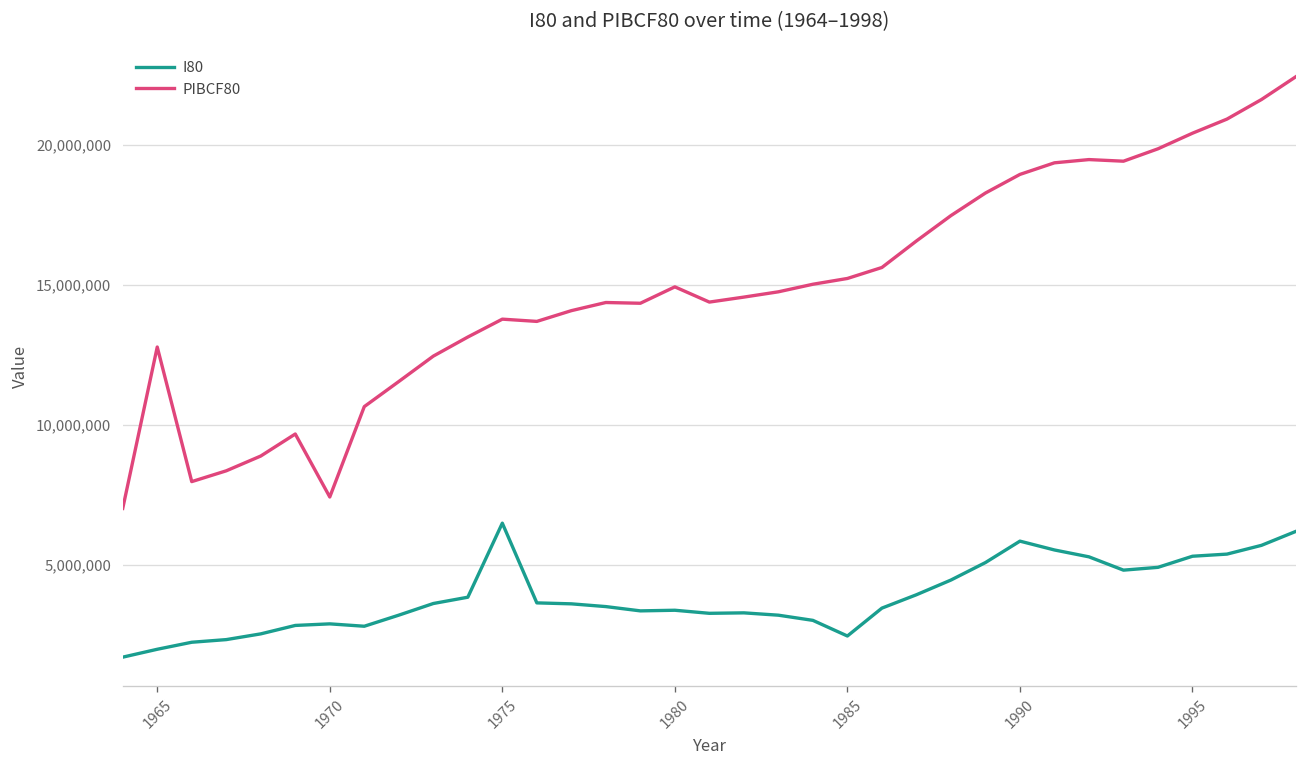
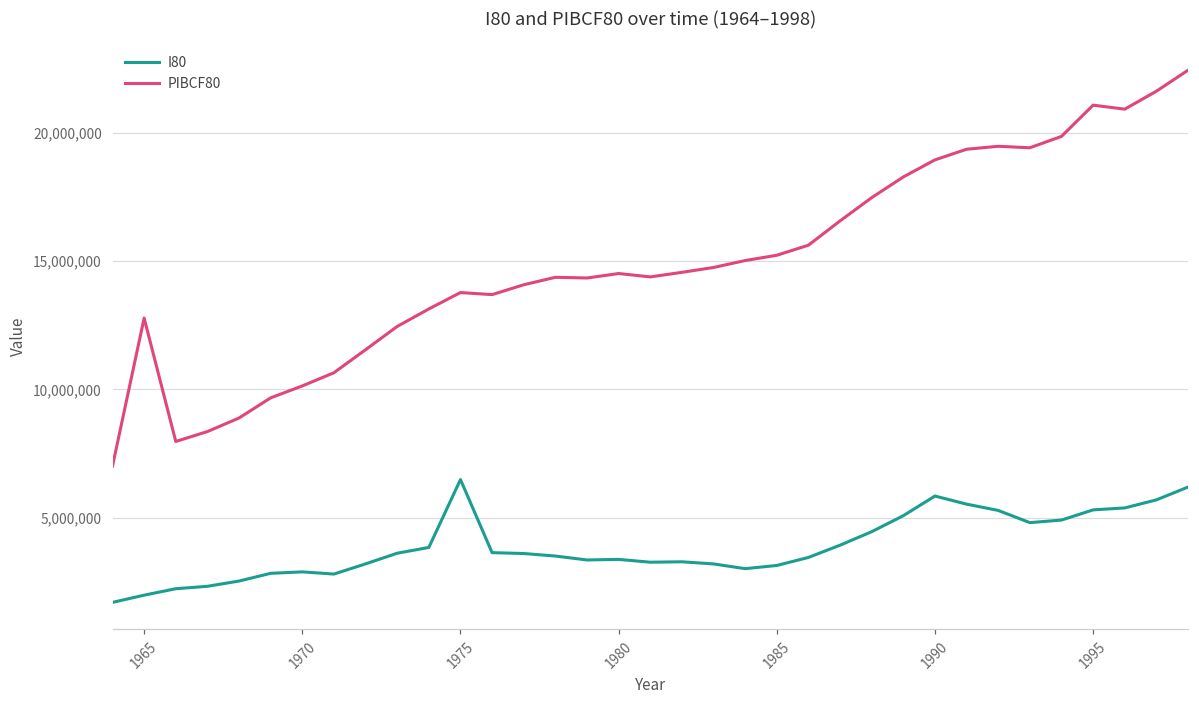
PIBCF80, 1970: 7,400,000 -> 10,100,000
PIBCF80, 1980: 14,900,000 -> 14,500,000
I80, 1985: 2,400,000 -> 3,100,000
PIBCF80, 1995: 20,400,000 -> 21,100,000
